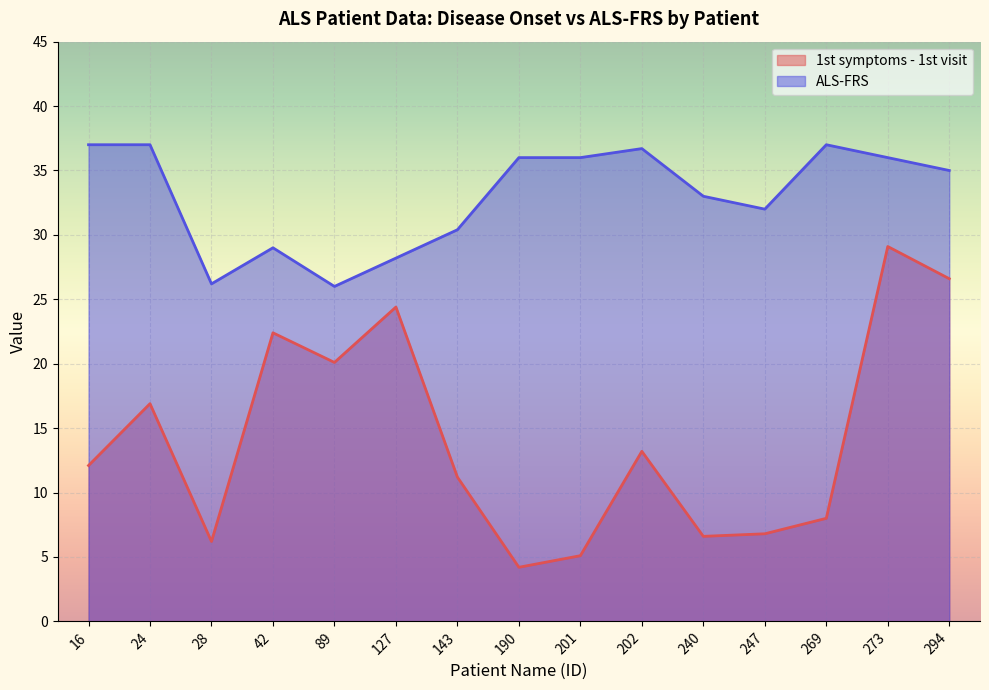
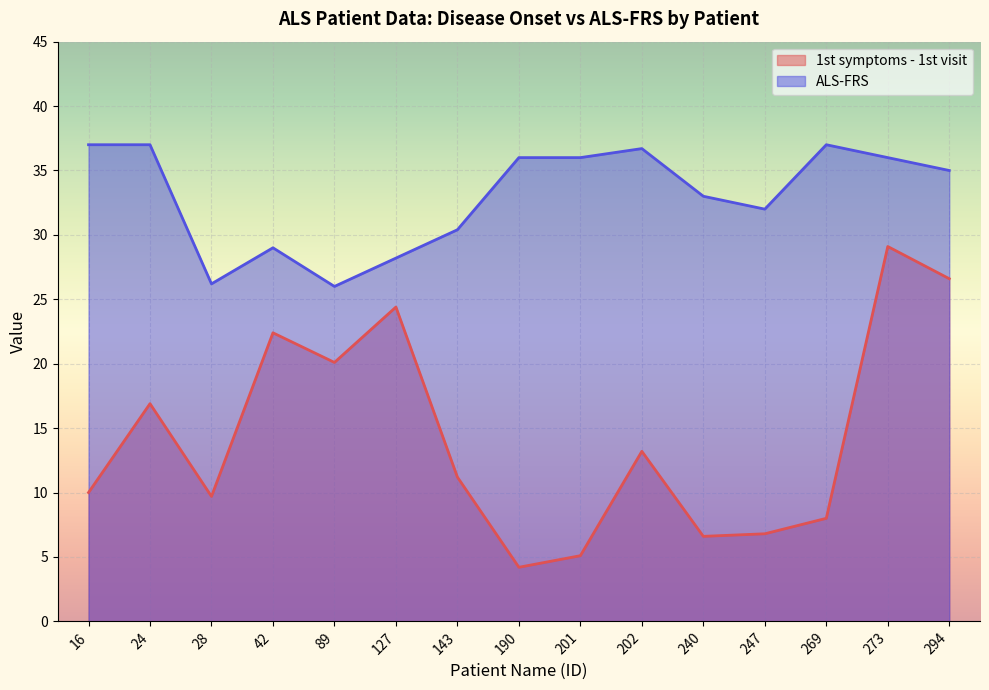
1st symptoms - 1st visit, 16: 12.1 -> 10.0
1st symptoms - 1st visit, 28: 6.2 -> 9.7
